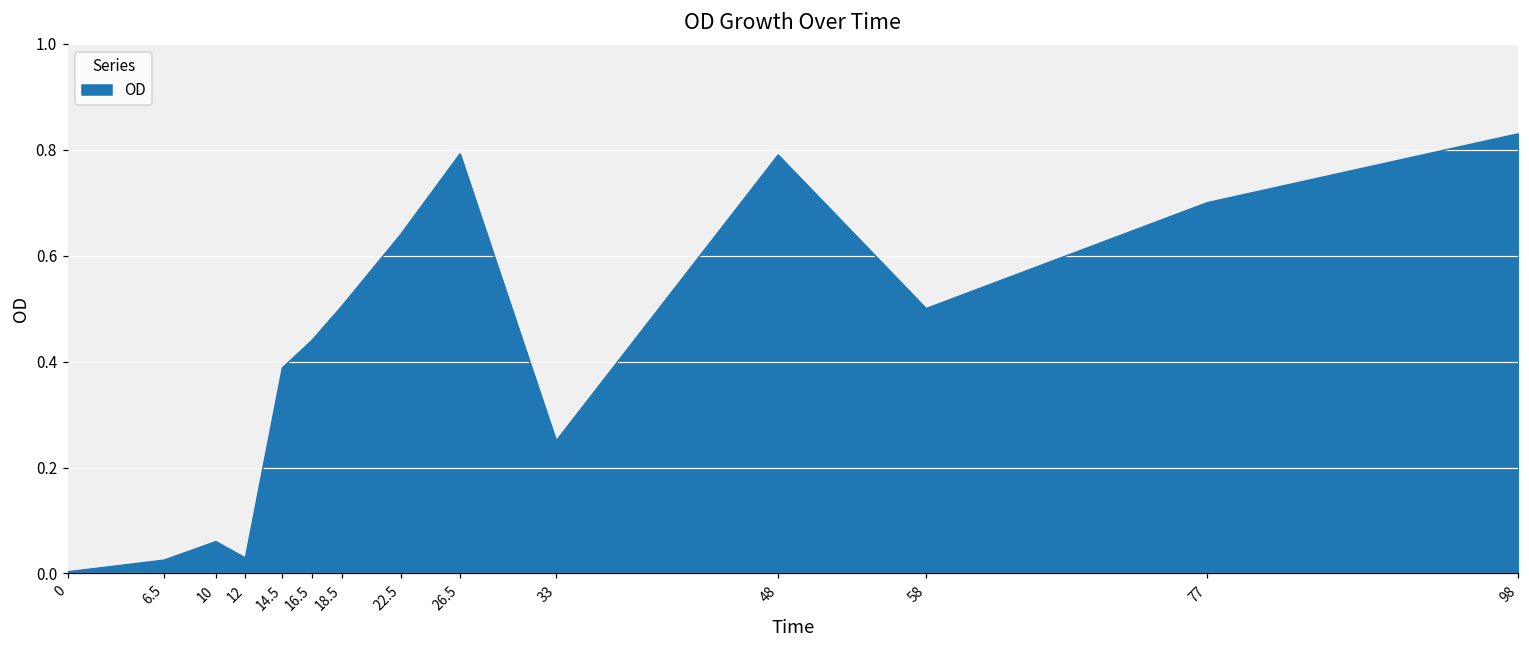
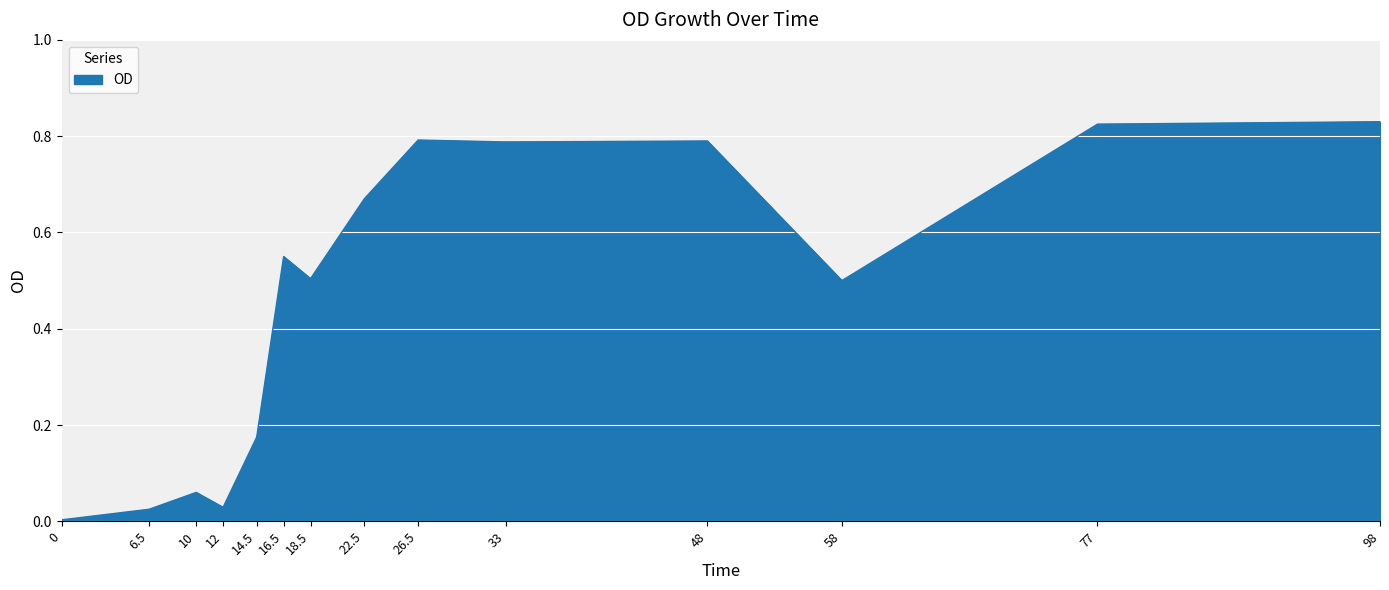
14.5: 0.39 -> 0.18
16.5: 0.44 -> 0.55
22.5: 0.64 -> 0.67
33: 0.25 -> 0.79
77: 0.70 -> 0.83
